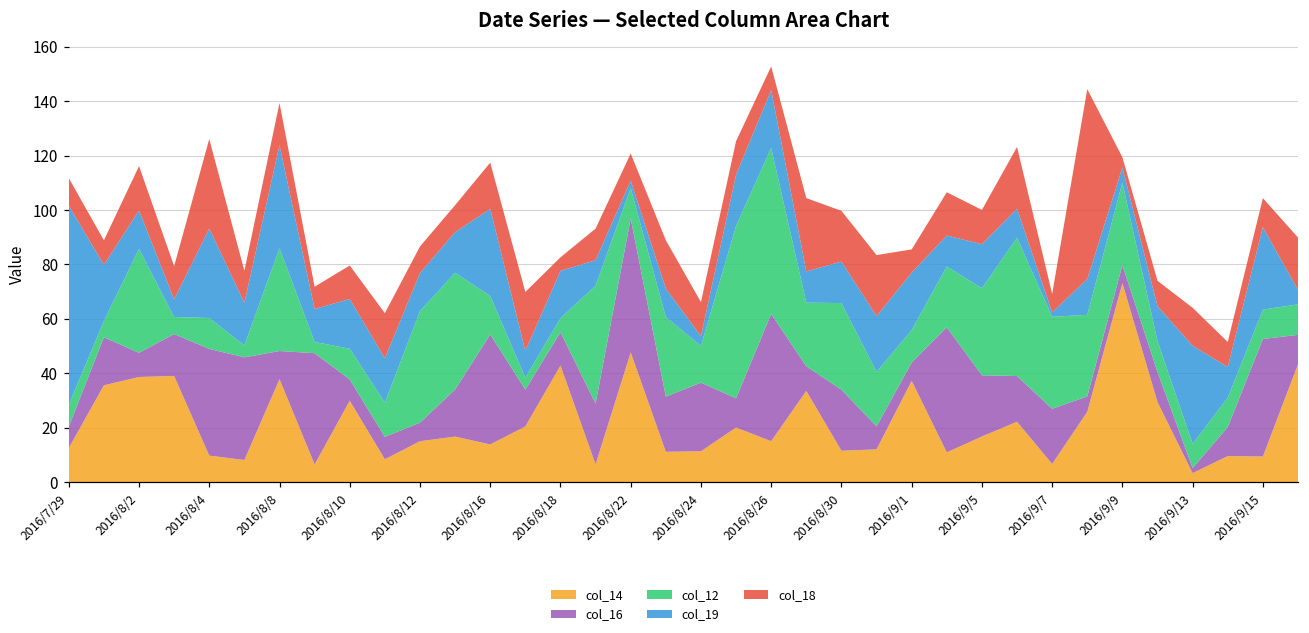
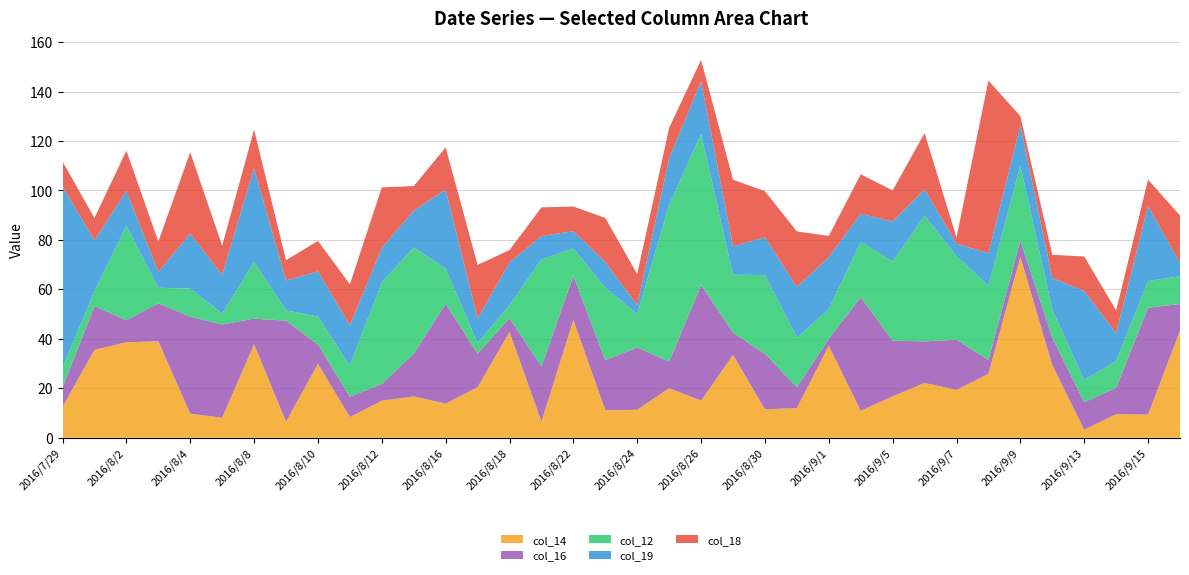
col_19, 2016/8/4: 33 -> 22
col_12, 2016/8/8: 38 -> 23
col_18, 2016/8/12: 10 -> 24
col_16, 2016/8/18: 12 -> 6
col_16, 2016/8/22: 49 -> 18
col_19, 2016/8/22: 3 -> 7
col_16, 2016/9/1: 7 -> 3
col_14, 2016/9/7: 7 -> 19
col_19, 2016/9/7: 2 -> 5
col_18, 2016/9/7: 7 -> 2
col_19, 2016/9/9: 6 -> 16
col_16, 2016/9/13: 2 -> 11
